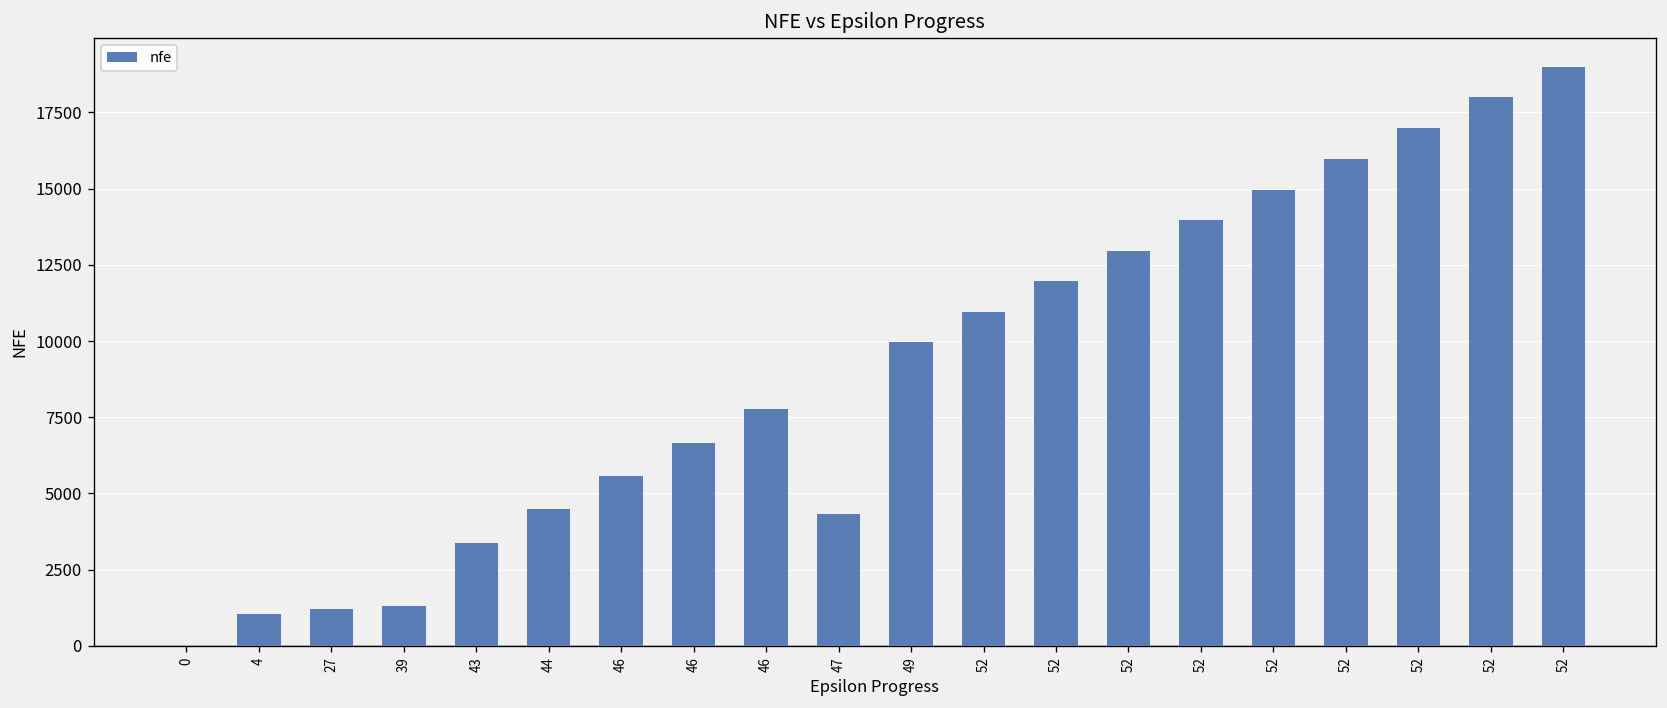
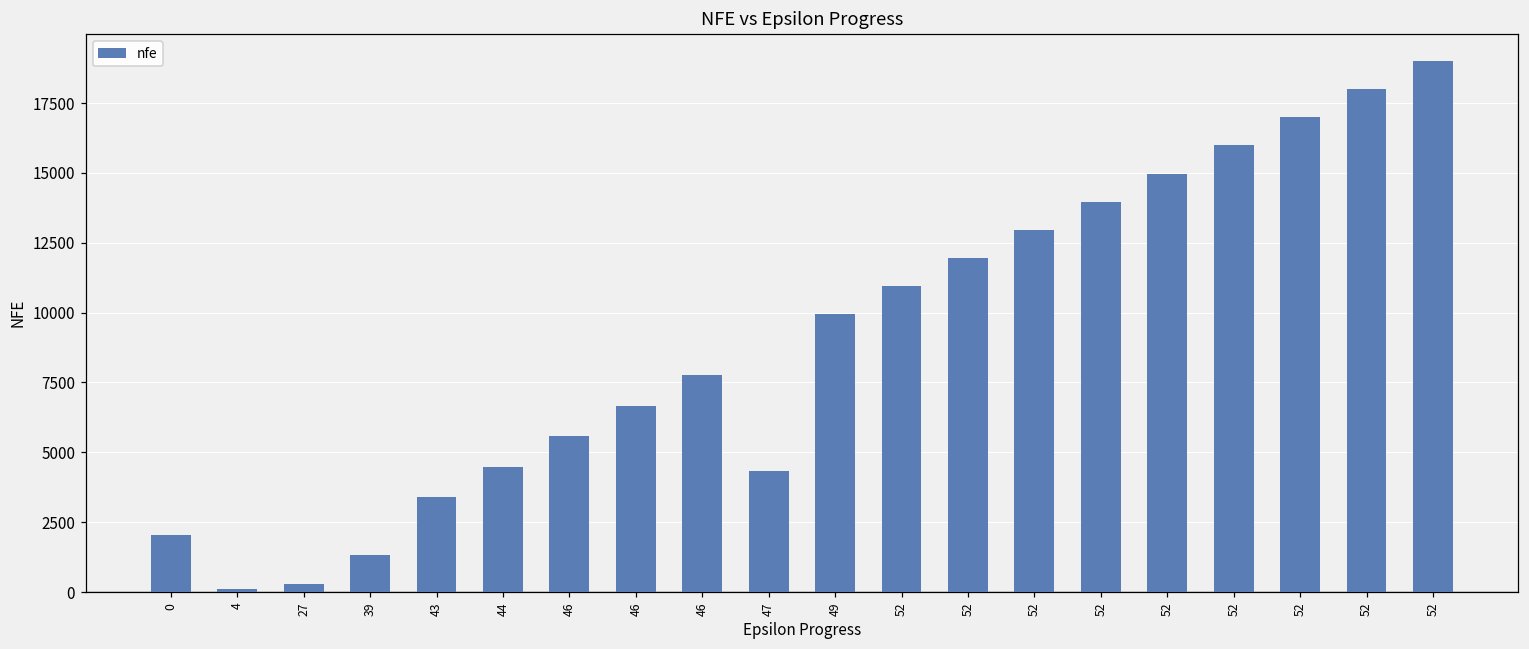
0: 0 -> 2100
4: 1000 -> 100
27: 1200 -> 300
